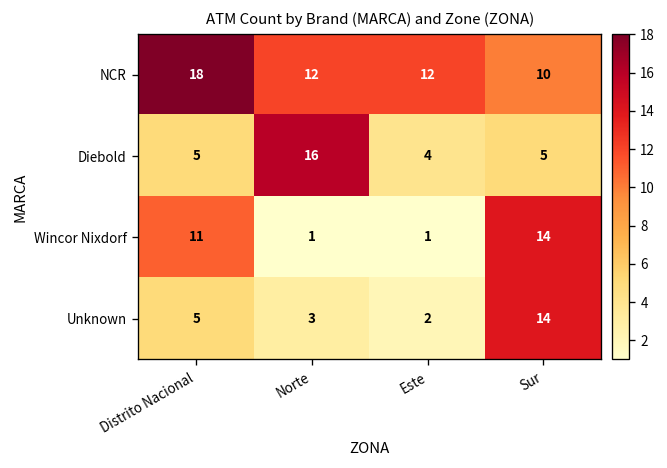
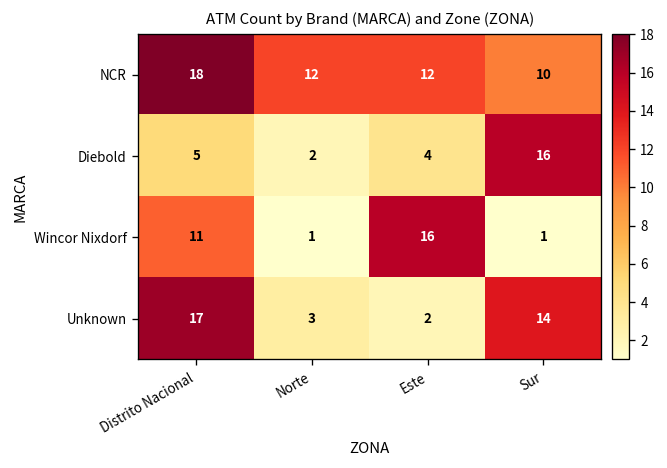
Diebold, Norte: 16 -> 2
Diebold, Sur: 5 -> 16
Wincor Nixdorf, Este: 1 -> 16
Wincor Nixdorf, Sur: 14 -> 1
Unknown, Distrito Nacional: 5 -> 17
